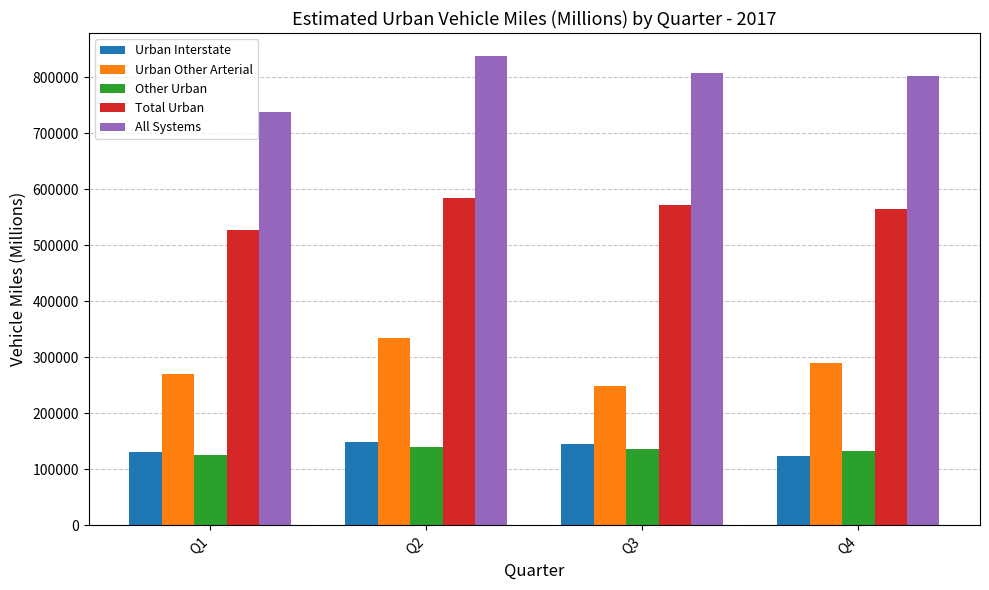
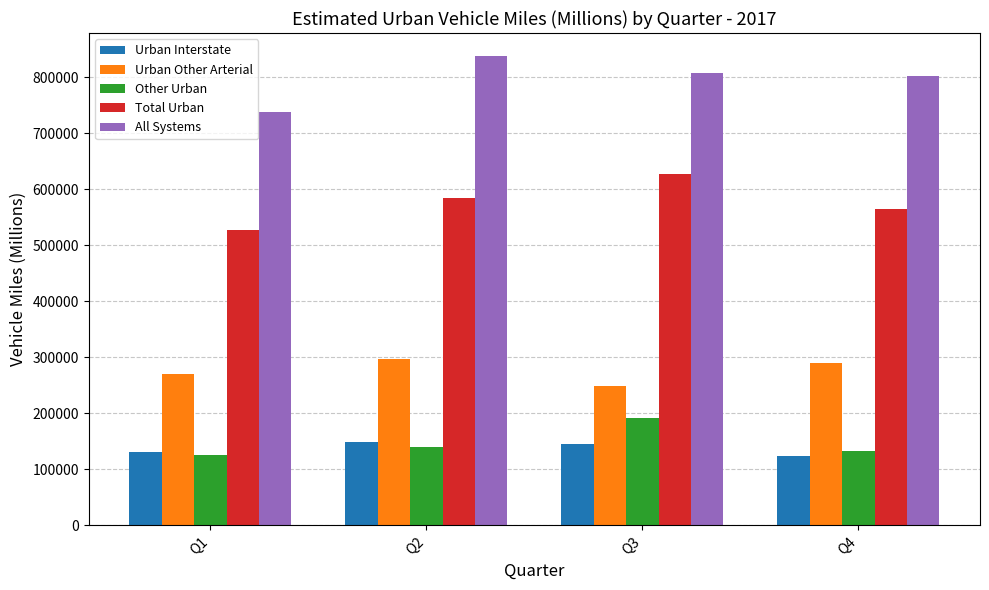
Urban Other Arterial, Q2: 330000 -> 300000
Other Urban, Q3: 140000 -> 190000
Total Urban, Q3: 570000 -> 630000
